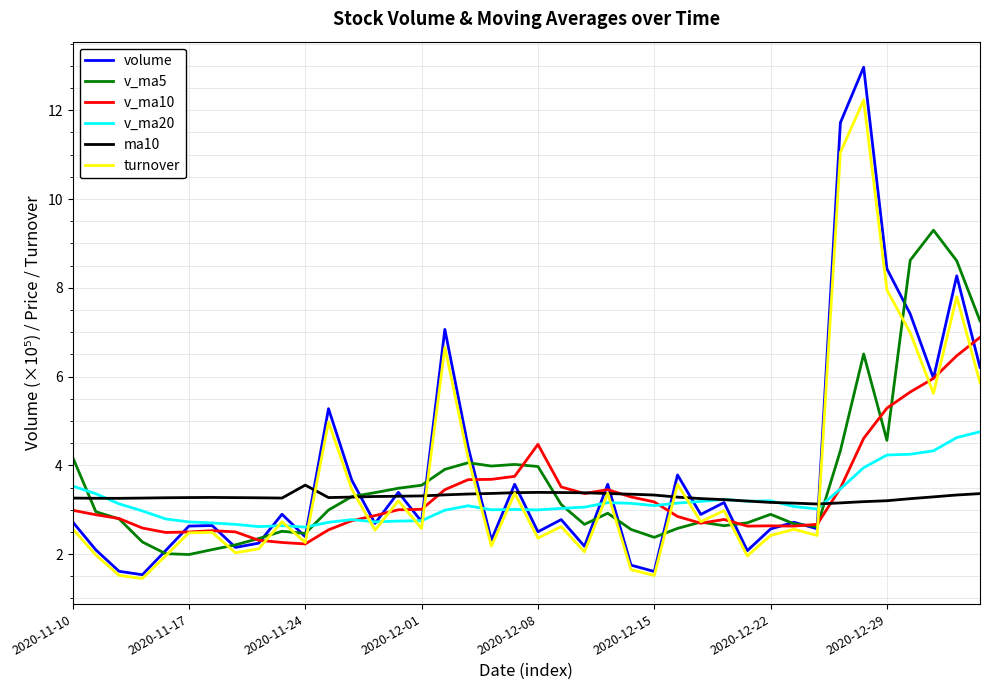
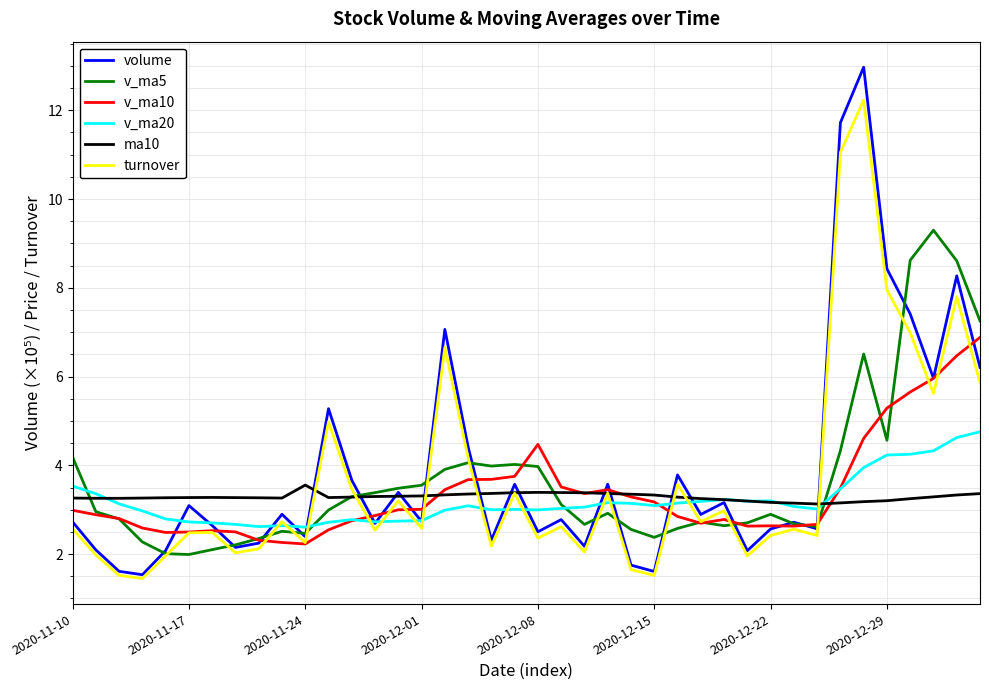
volume, 2020-11-17: 2.6 -> 3.1
